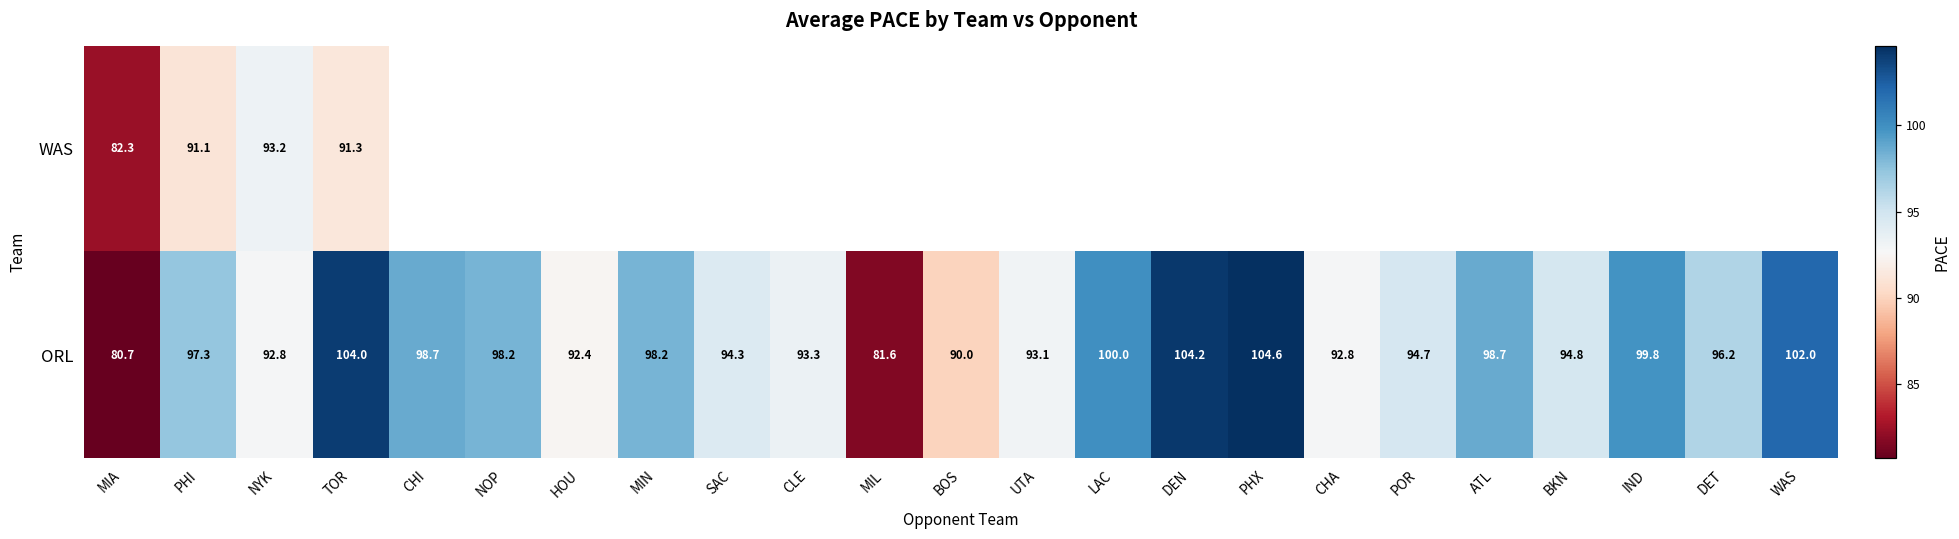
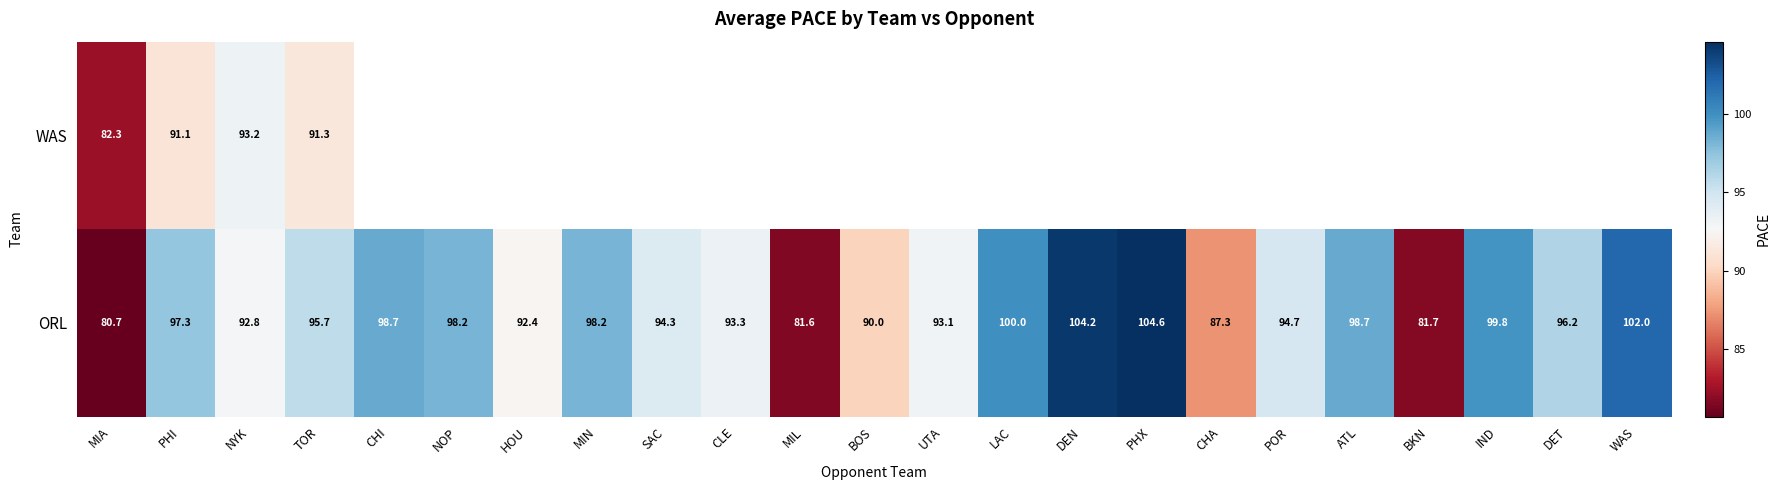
ORL, TOR: 104.0 -> 95.7
ORL, CHA: 92.8 -> 87.3
ORL, BKN: 94.8 -> 81.7
